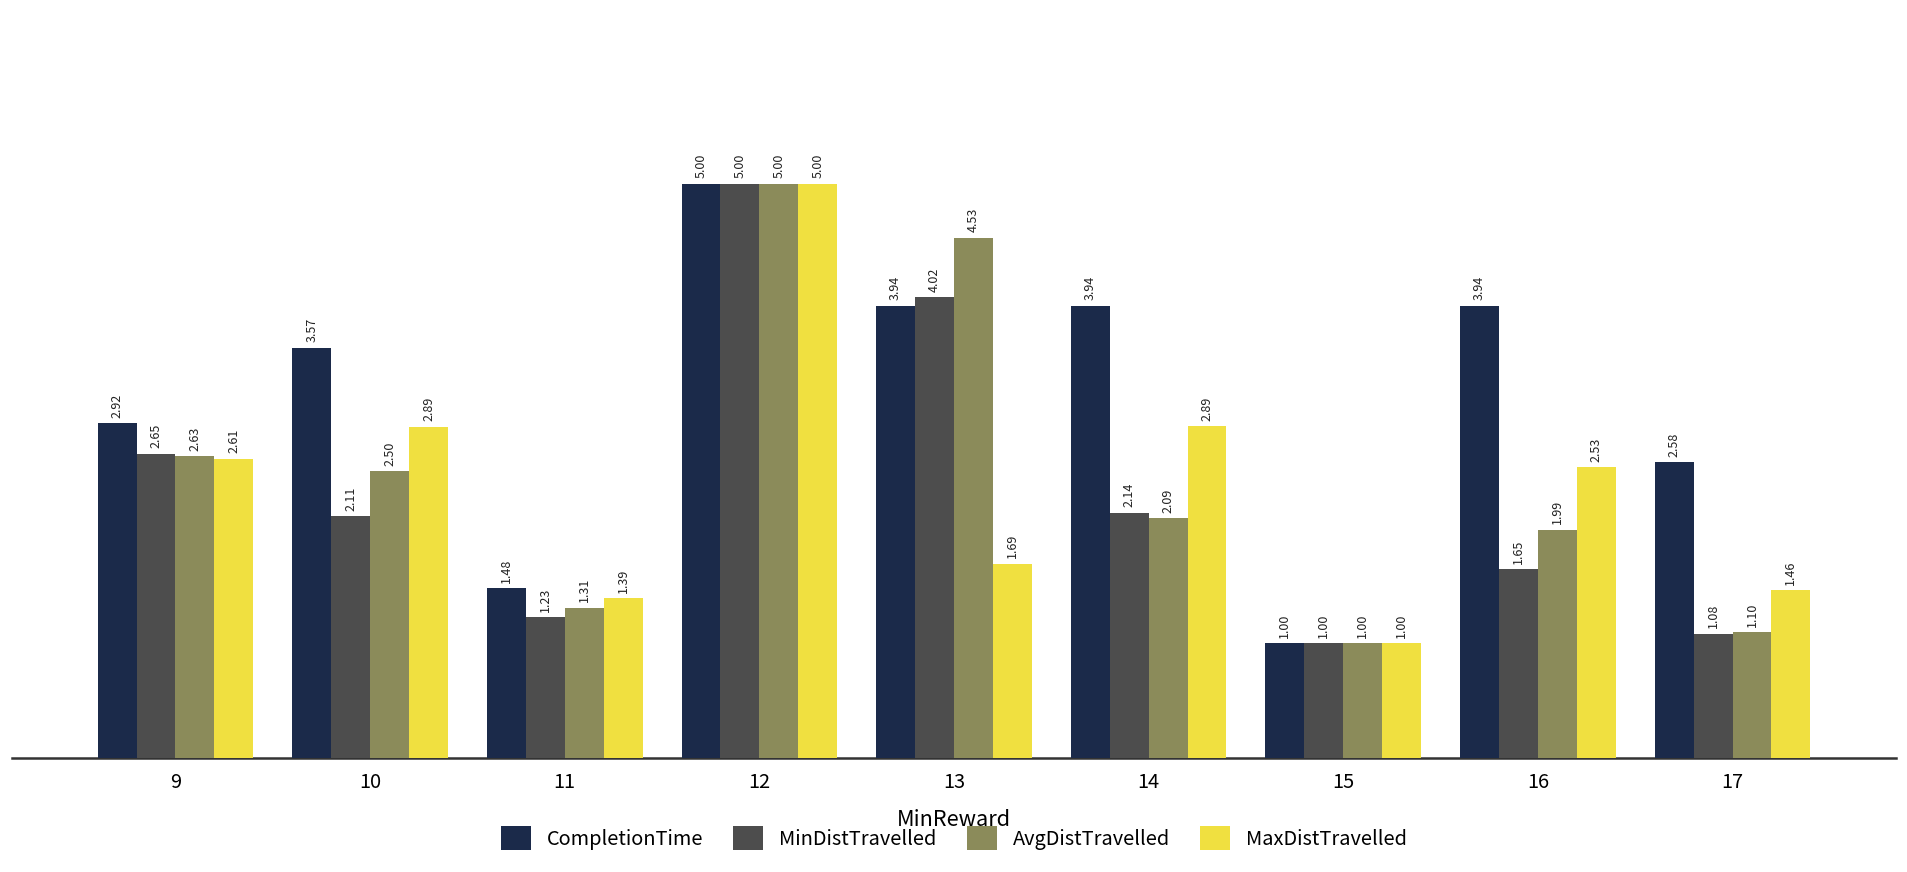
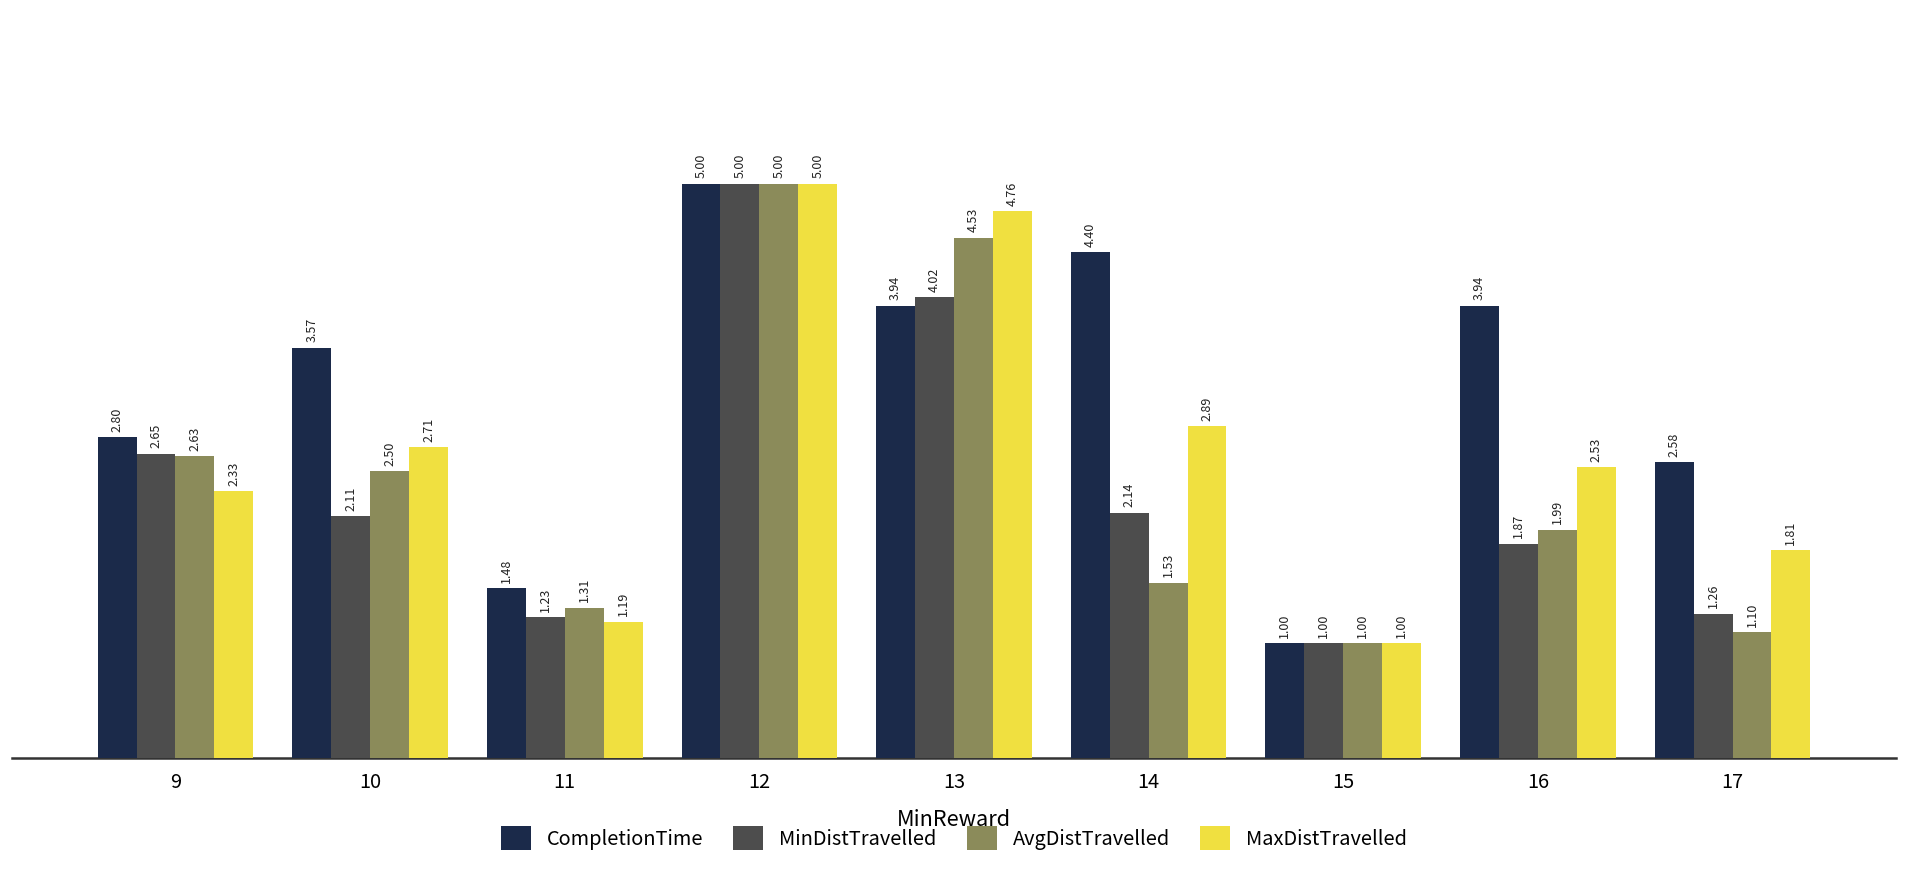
CompletionTime, 9: 2.92 -> 2.80
MaxDistTravelled, 9: 2.61 -> 2.33
MaxDistTravelled, 10: 2.89 -> 2.71
MaxDistTravelled, 11: 1.39 -> 1.19
MaxDistTravelled, 13: 1.69 -> 4.76
CompletionTime, 14: 3.94 -> 4.40
AvgDistTravelled, 14: 2.09 -> 1.53
MinDistTravelled, 16: 1.65 -> 1.87
MinDistTravelled, 17: 1.08 -> 1.26
MaxDistTravelled, 17: 1.46 -> 1.81
